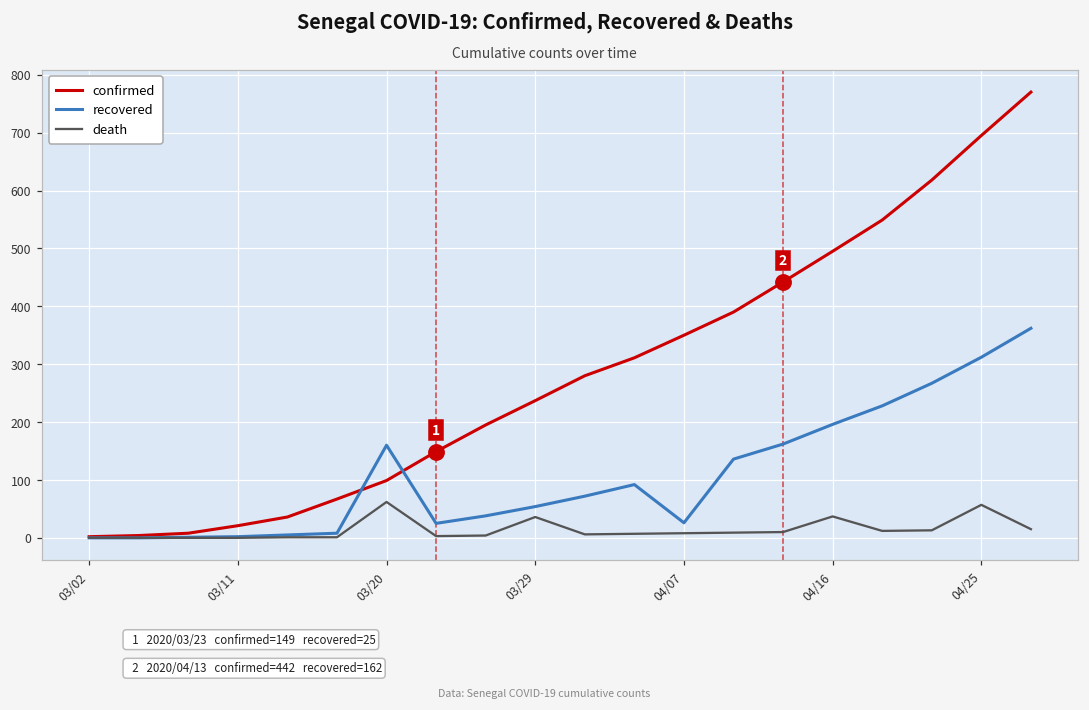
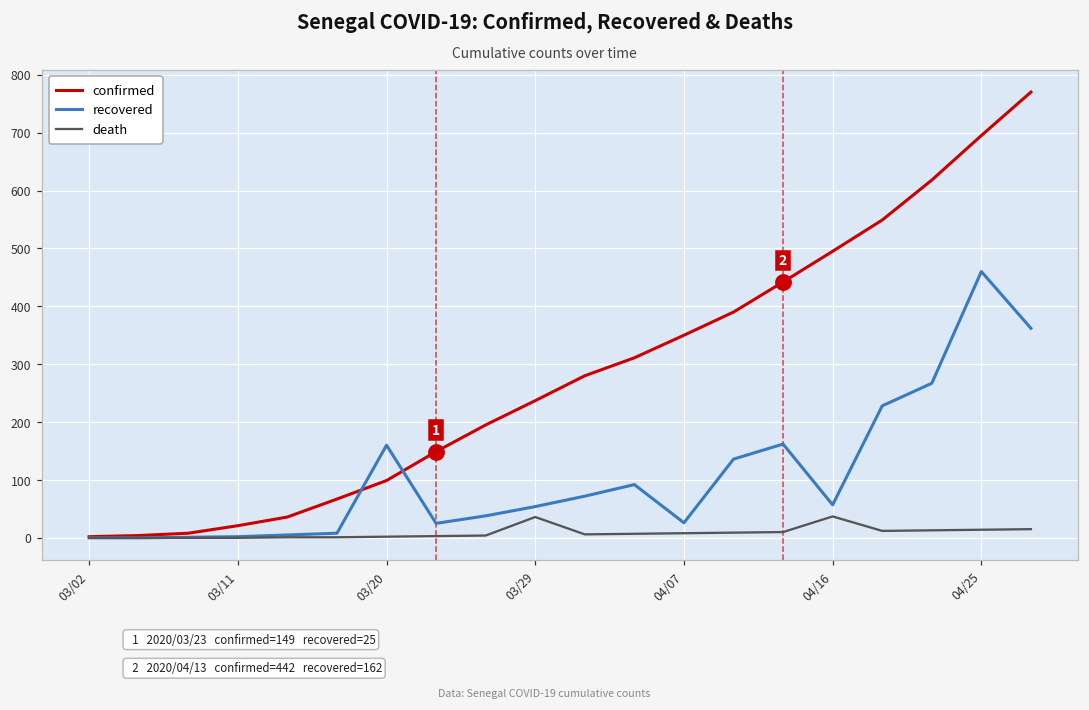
death, 03/20: 60 -> 0
recovered, 04/16: 200 -> 60
recovered, 04/25: 310 -> 460
death, 04/25: 60 -> 10
